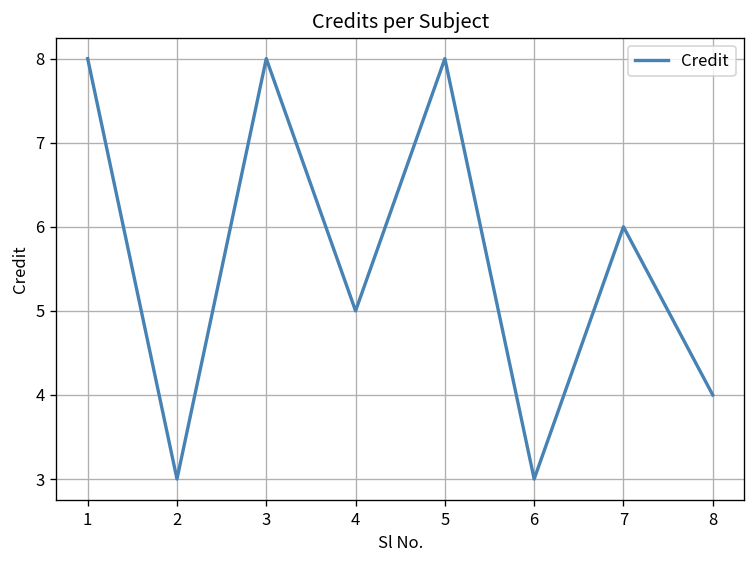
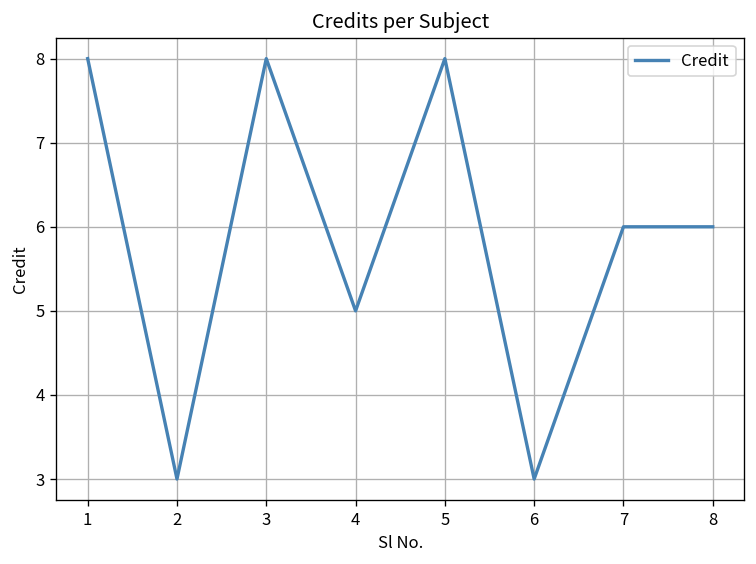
8: 4 -> 6
